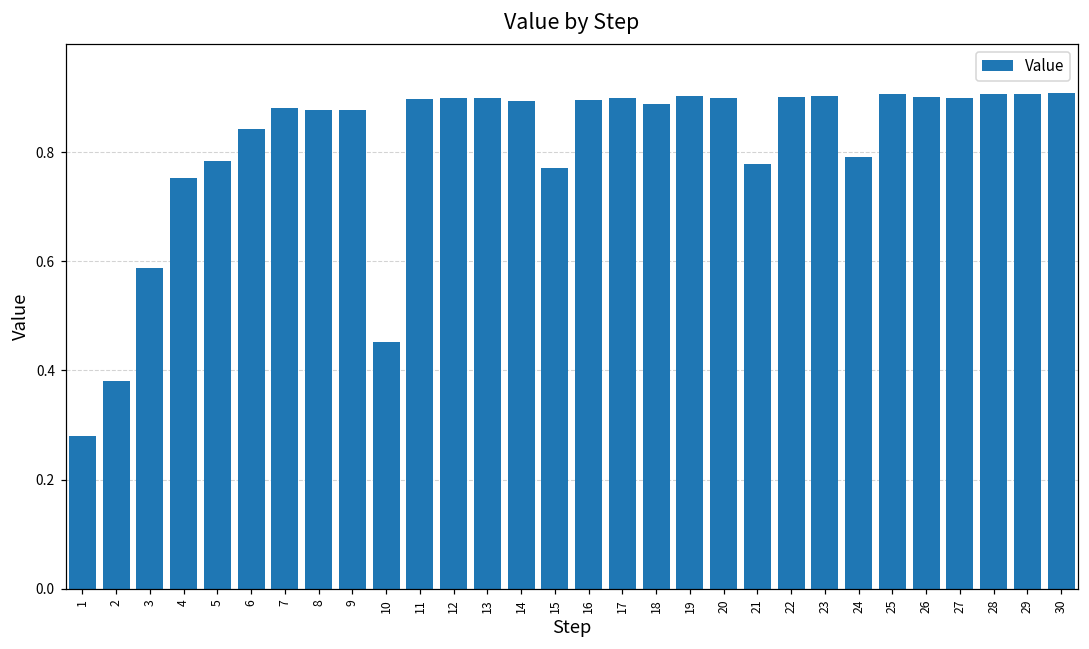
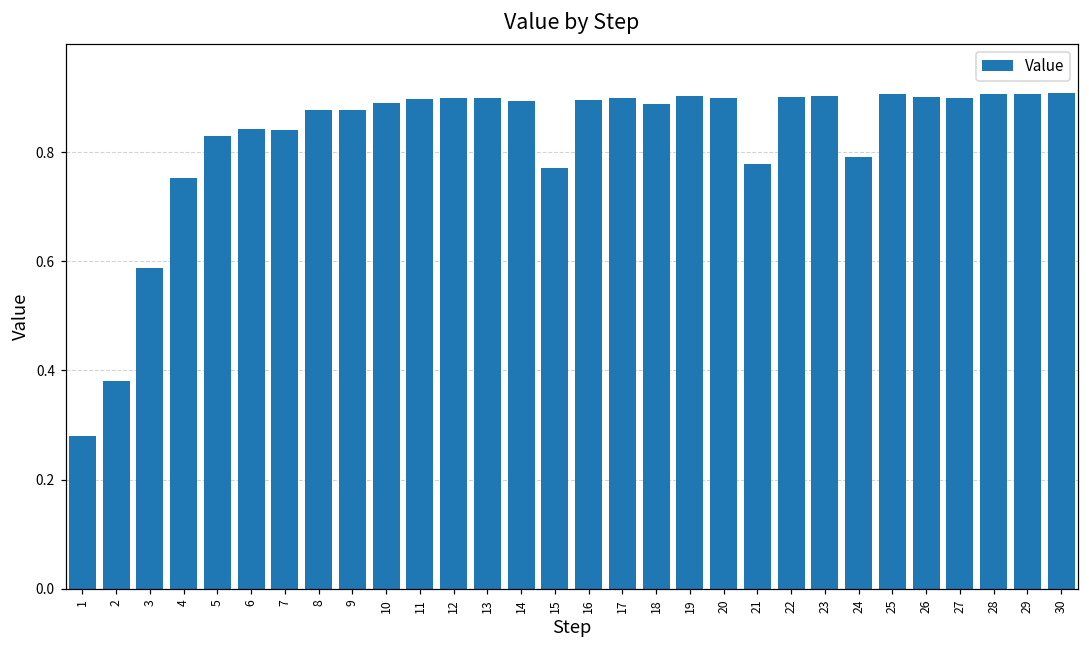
5: 0.78 -> 0.83
7: 0.88 -> 0.84
10: 0.45 -> 0.89
